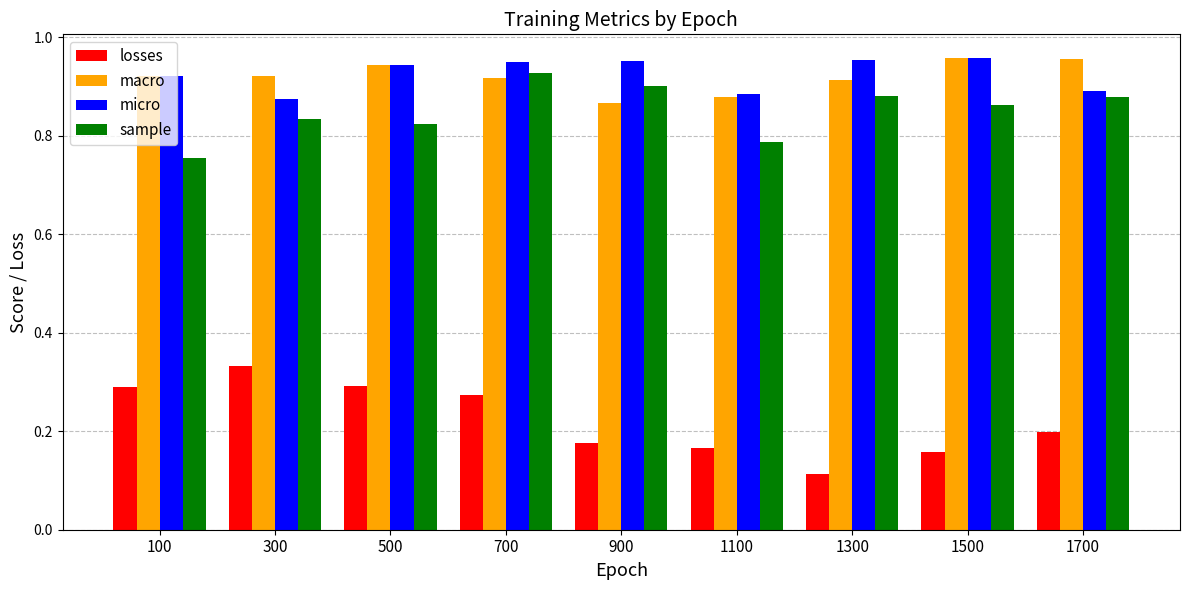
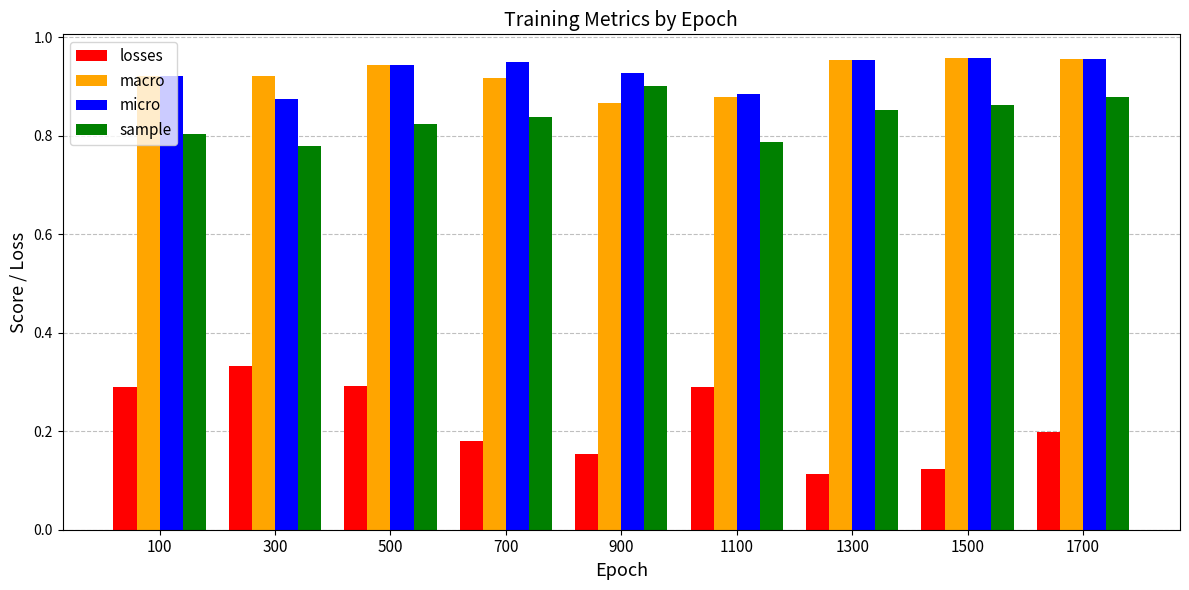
sample, 100: 0.75 -> 0.80
sample, 300: 0.83 -> 0.78
losses, 700: 0.27 -> 0.18
sample, 700: 0.93 -> 0.84
losses, 900: 0.18 -> 0.15
micro, 900: 0.95 -> 0.93
losses, 1100: 0.17 -> 0.29
macro, 1300: 0.91 -> 0.95
sample, 1300: 0.88 -> 0.85
losses, 1500: 0.16 -> 0.12
micro, 1700: 0.89 -> 0.96
